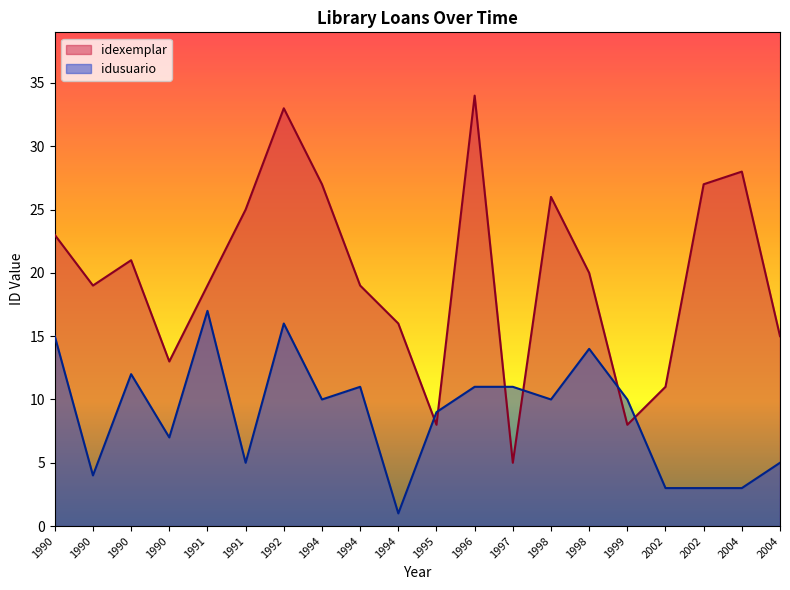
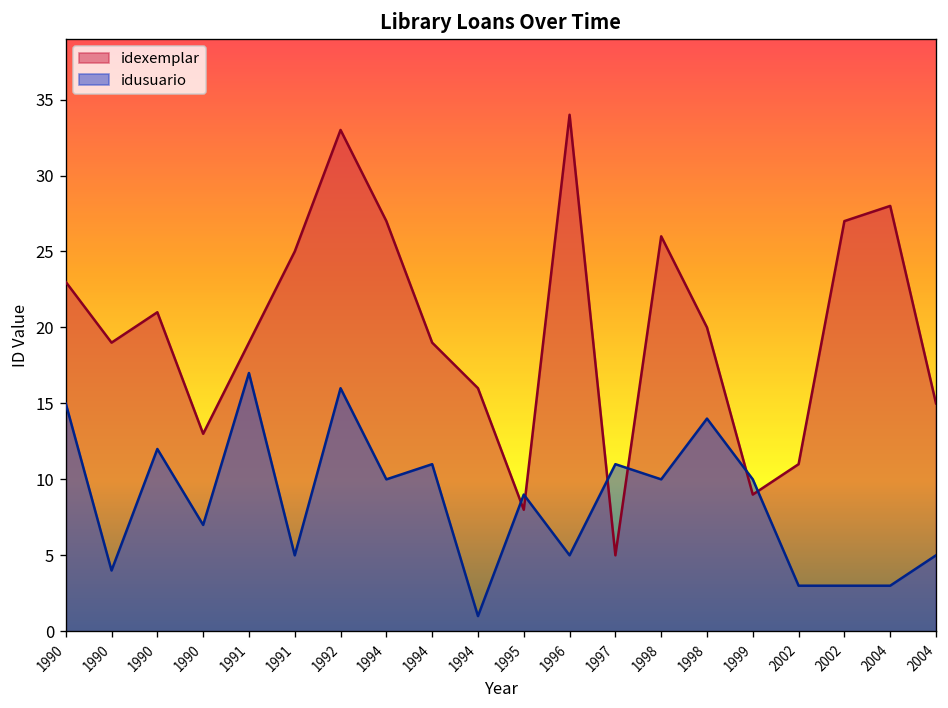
idusuario, 1996: 11 -> 5
idexemplar, 1999: 8 -> 9
